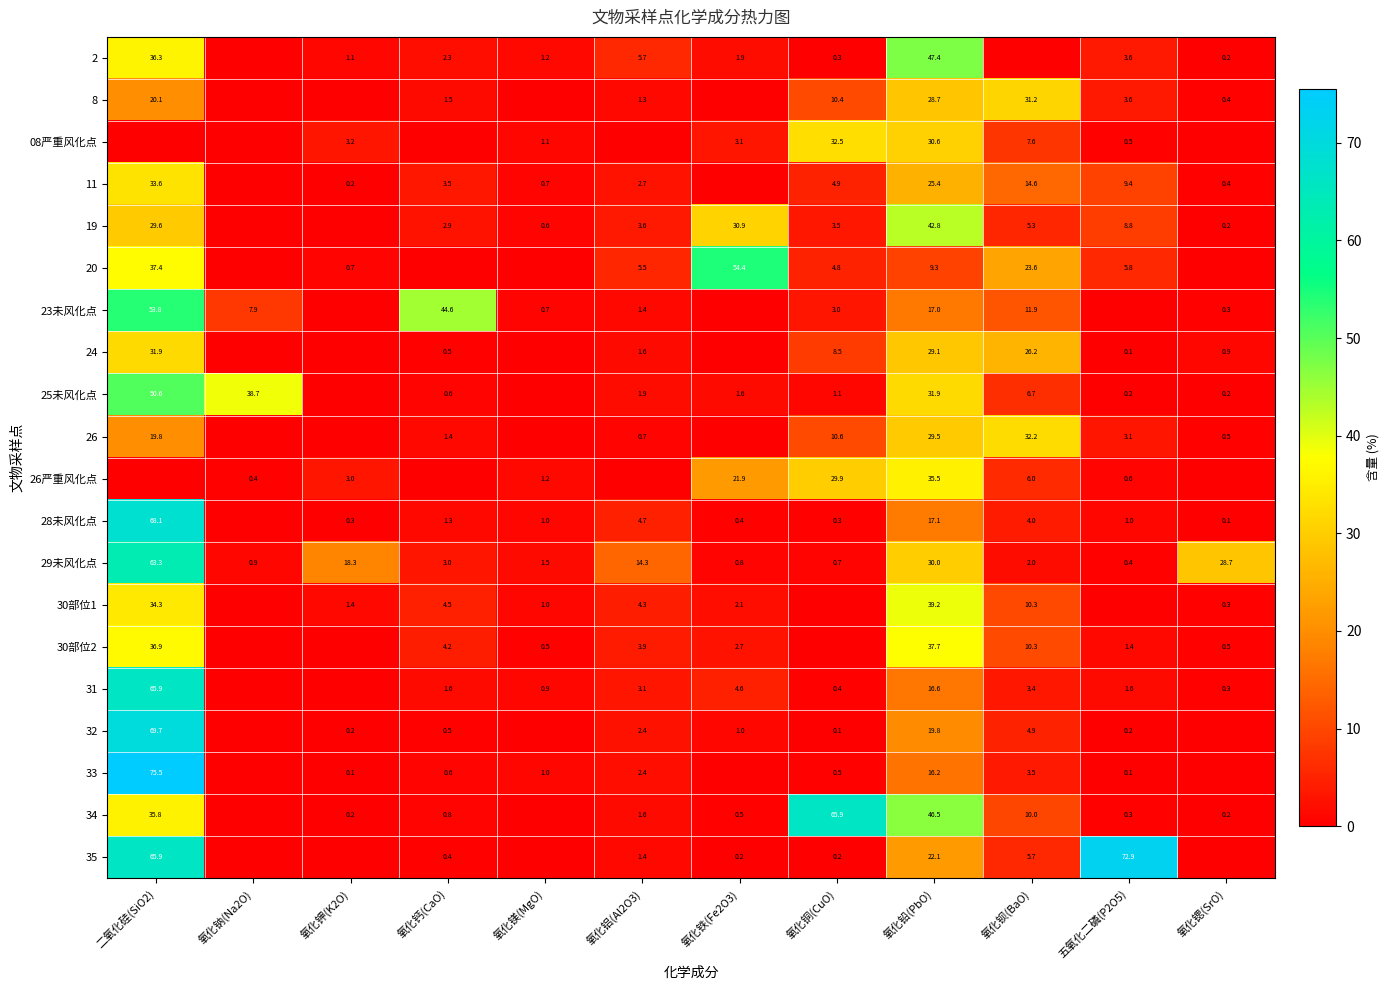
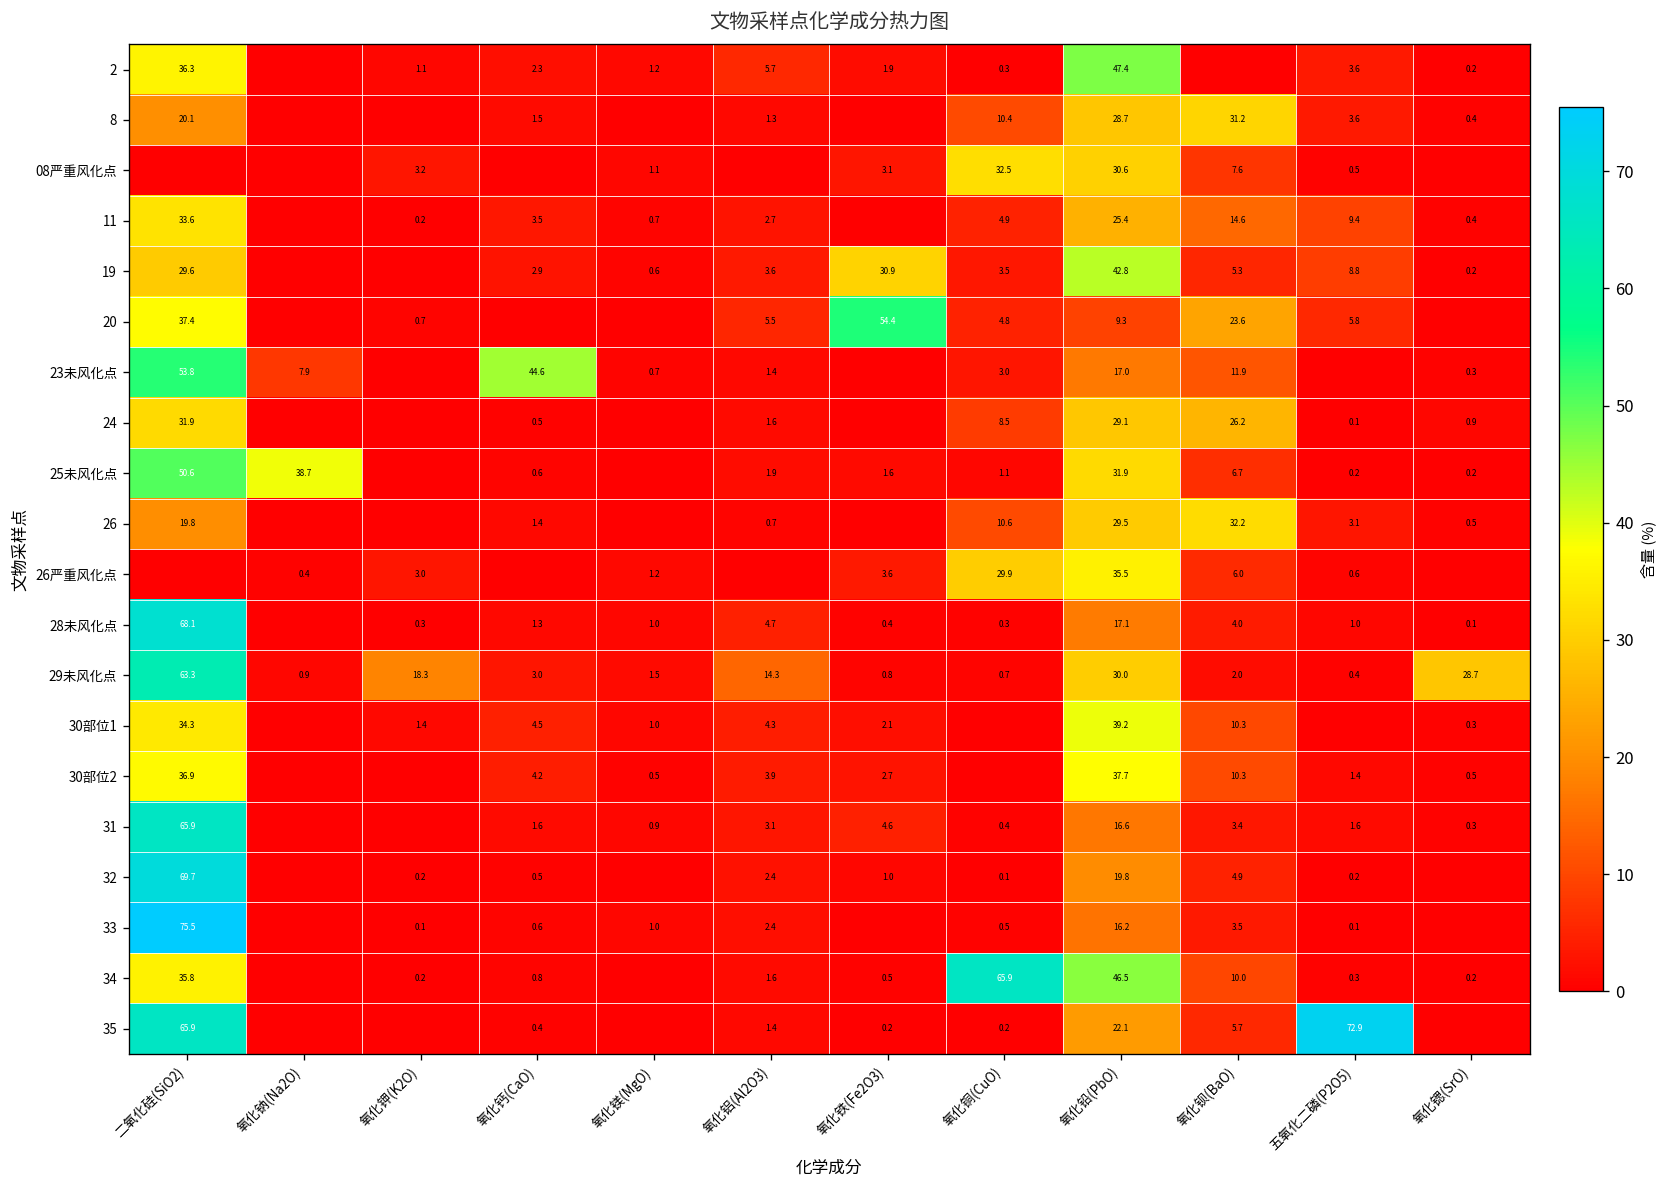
26严重风化点, 氧化铁(Fe2O3): 21.9 -> 3.6
